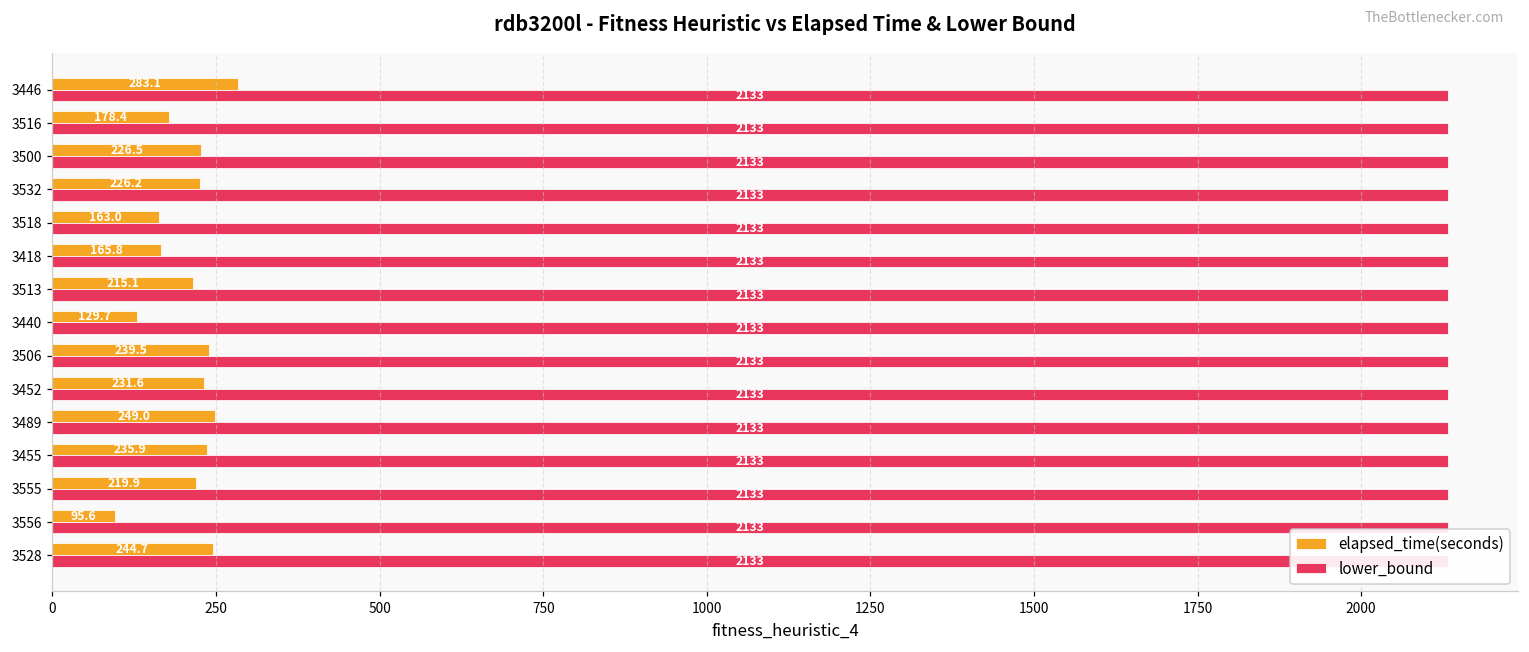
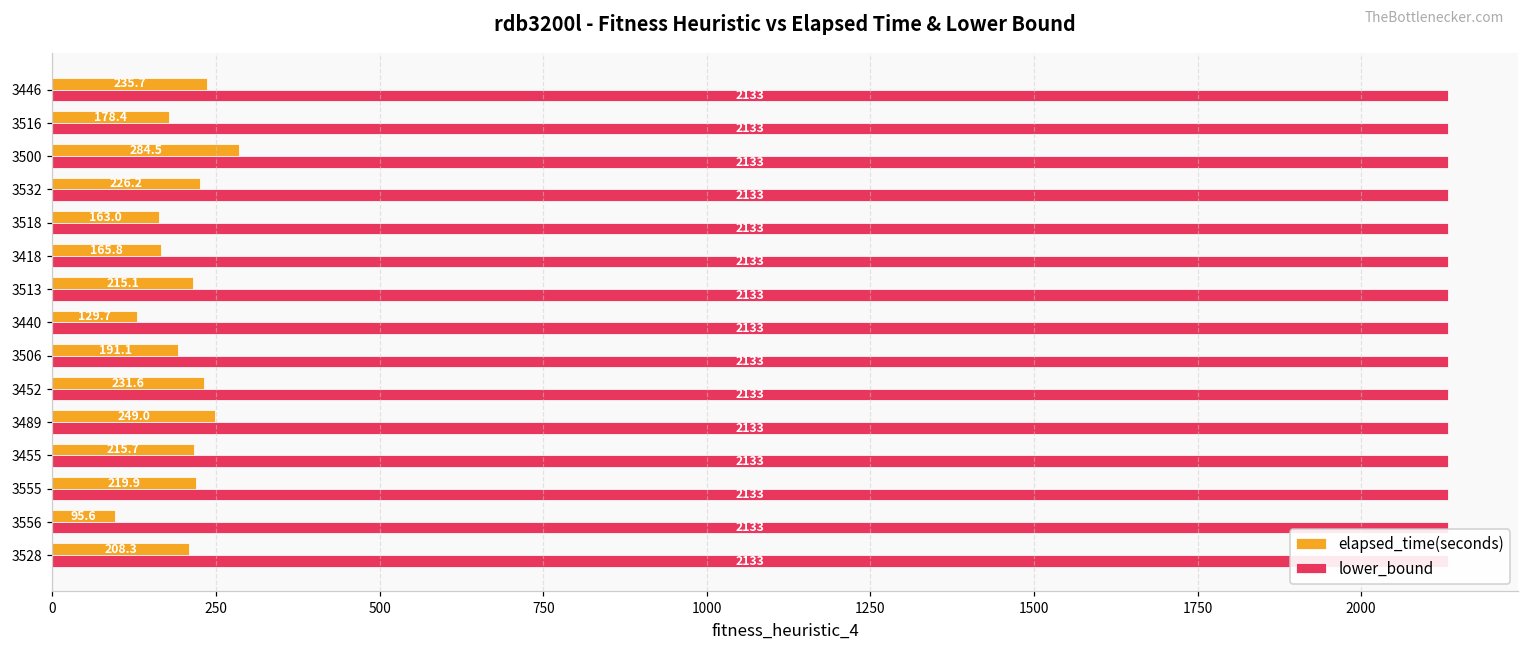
elapsed_time(seconds), 3446: 283.1 -> 235.7
elapsed_time(seconds), 3500: 226.5 -> 284.5
elapsed_time(seconds), 3506: 239.5 -> 191.1
elapsed_time(seconds), 3455: 235.9 -> 215.7
elapsed_time(seconds), 3528: 244.7 -> 208.3
